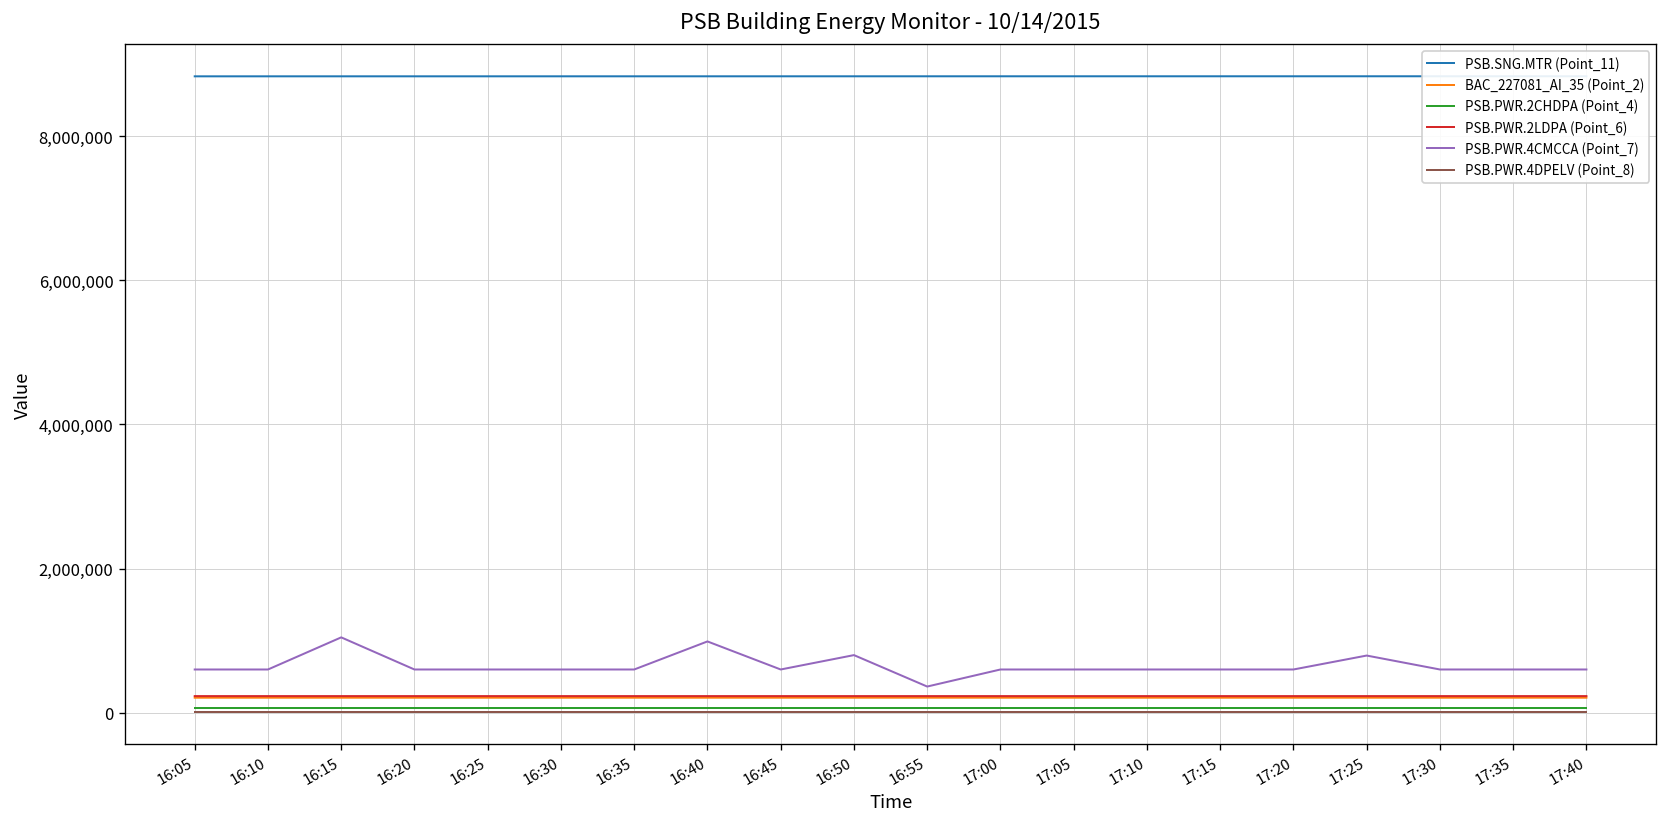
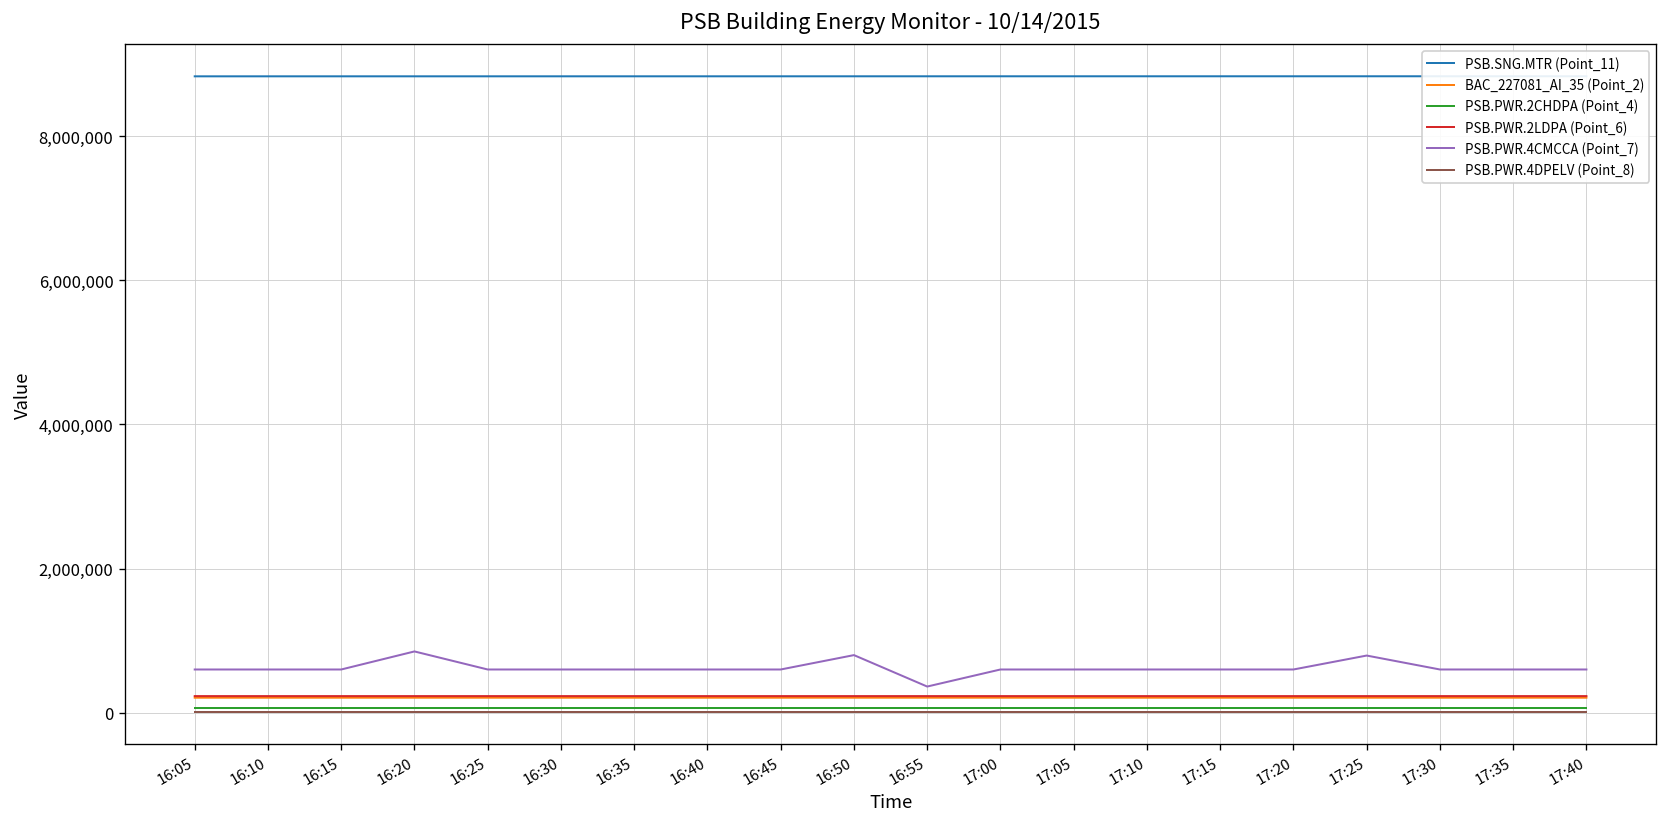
PSB.PWR.4CMCCA (Point_7), 16:15: 1,000,000 -> 600,000
PSB.PWR.4CMCCA (Point_7), 16:20: 600,000 -> 800,000
PSB.PWR.4CMCCA (Point_7), 16:40: 1,000,000 -> 600,000
